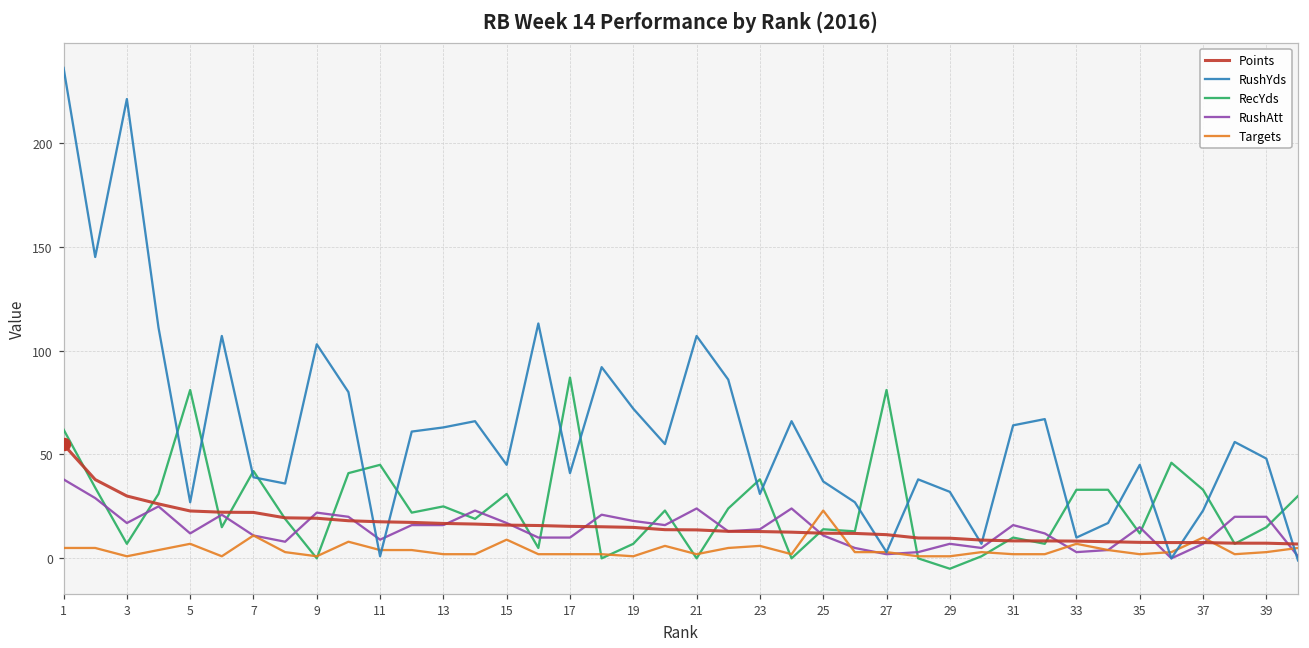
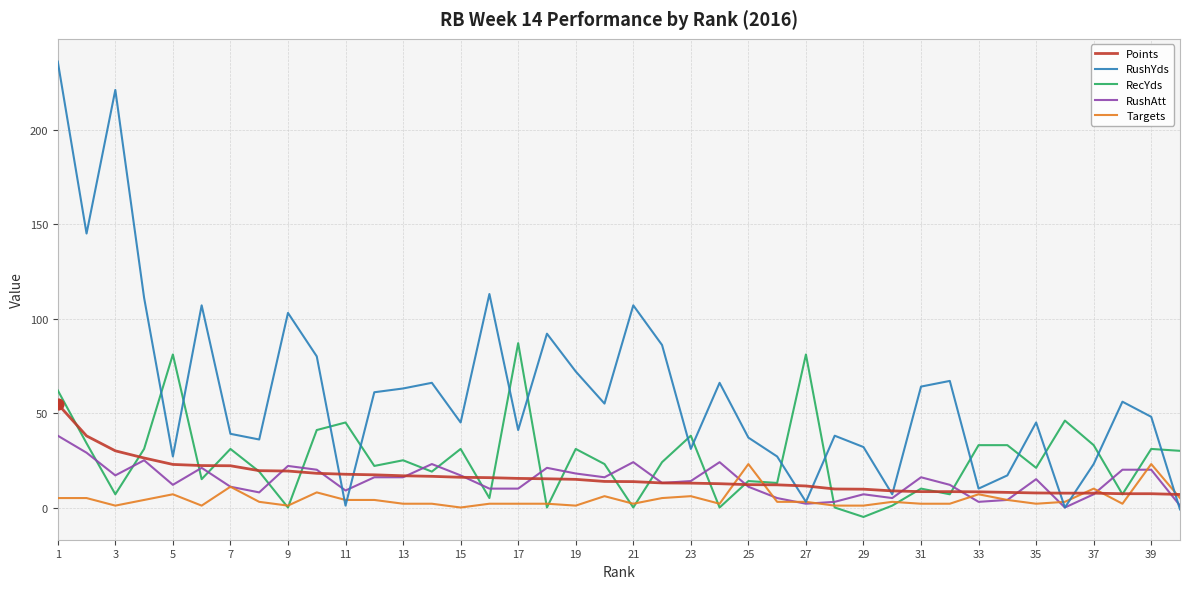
RecYds, 7: 42 -> 31
Targets, 15: 9 -> 0
RecYds, 19: 7 -> 31
RecYds, 35: 12 -> 21
RecYds, 39: 15 -> 31
Targets, 39: 3 -> 23
